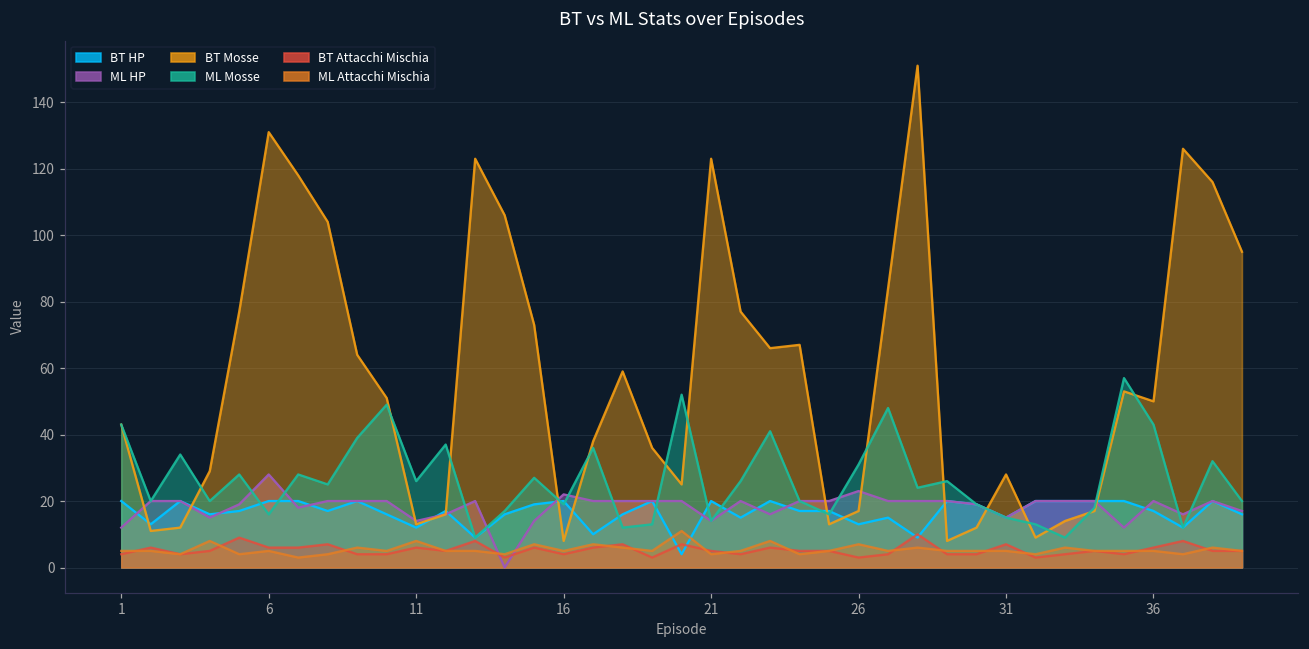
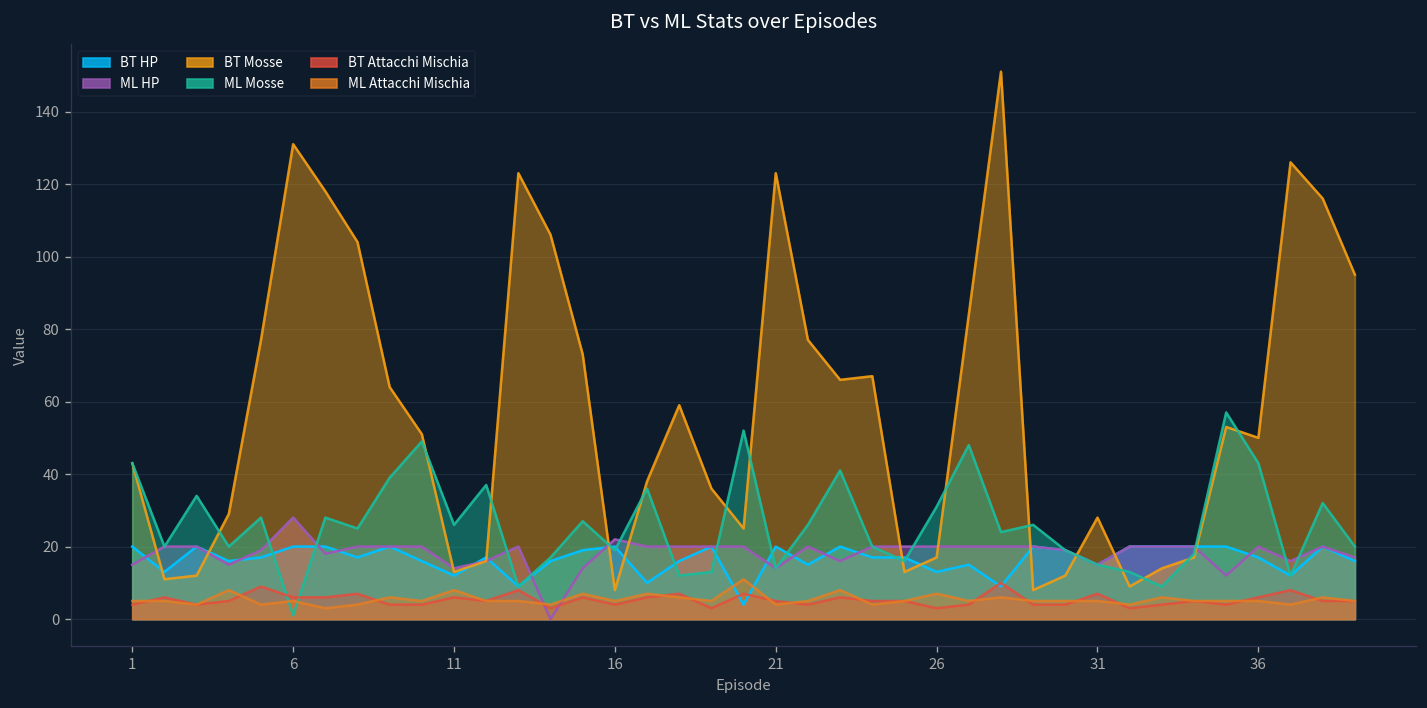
ML HP, 1: 12 -> 15
ML Mosse, 6: 16 -> 1
ML HP, 26: 23 -> 20
